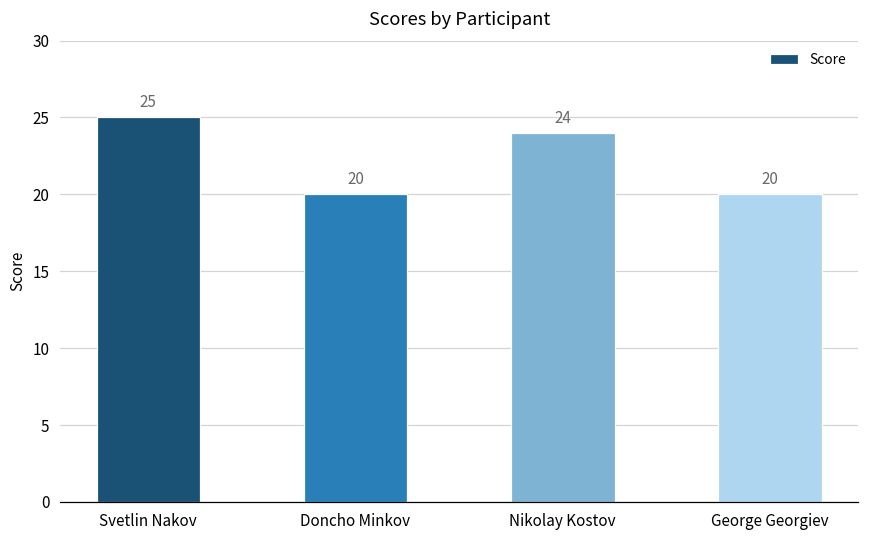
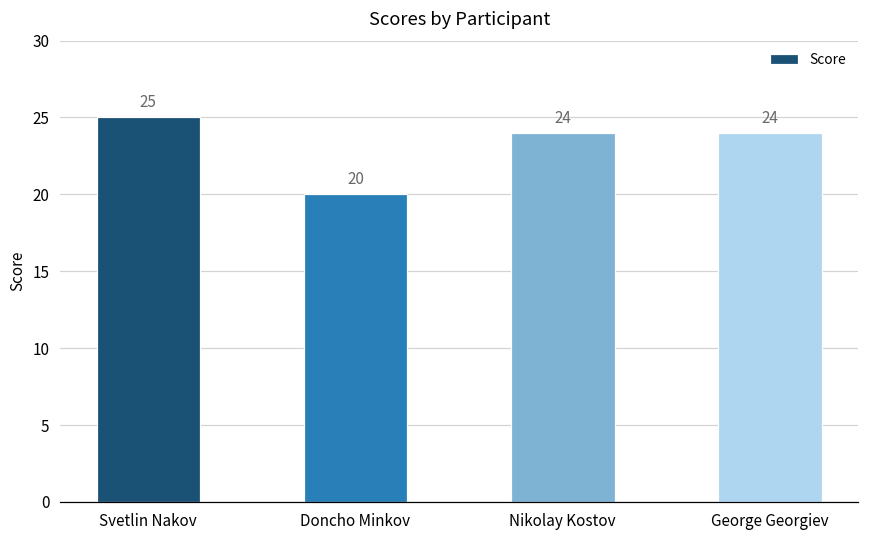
George Georgiev: 20 -> 24
